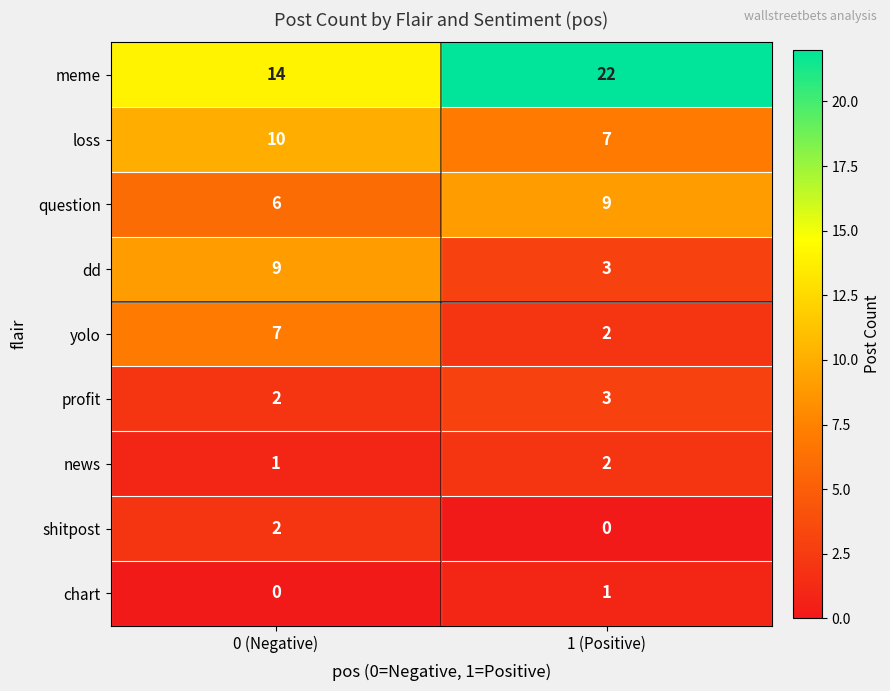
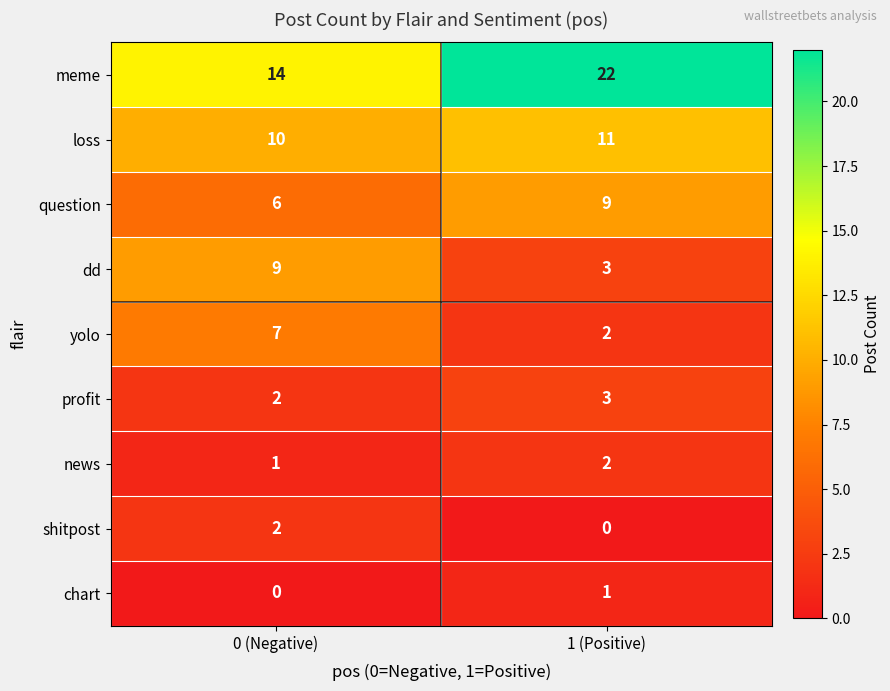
loss, 1 (Positive): 7 -> 11
